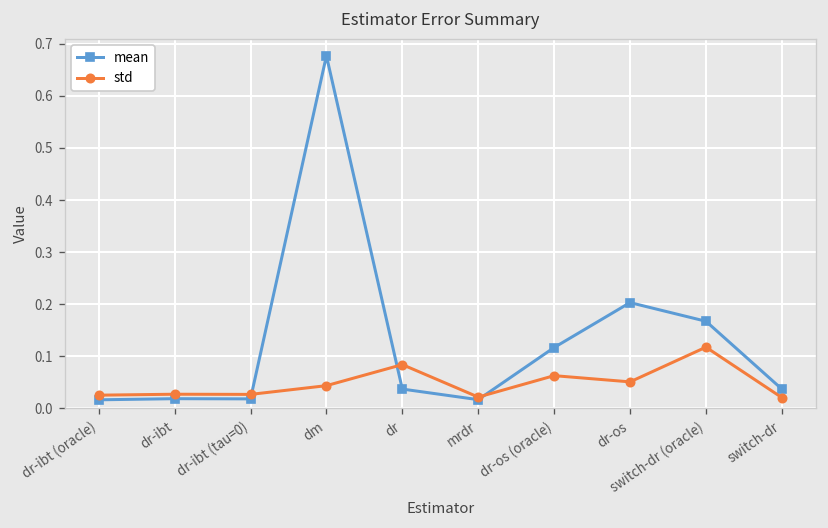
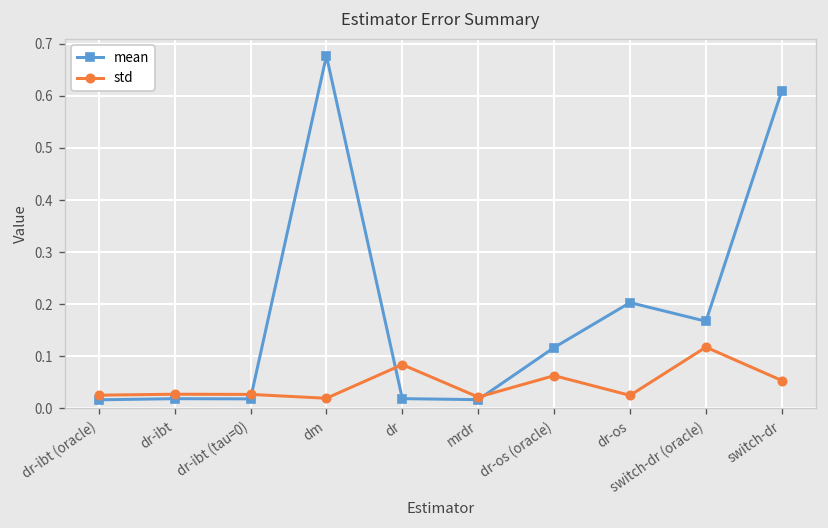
std, dm: 0.04 -> 0.02
mean, dr: 0.04 -> 0.02
std, dr-os: 0.05 -> 0.03
mean, switch-dr: 0.04 -> 0.61
std, switch-dr: 0.02 -> 0.05
